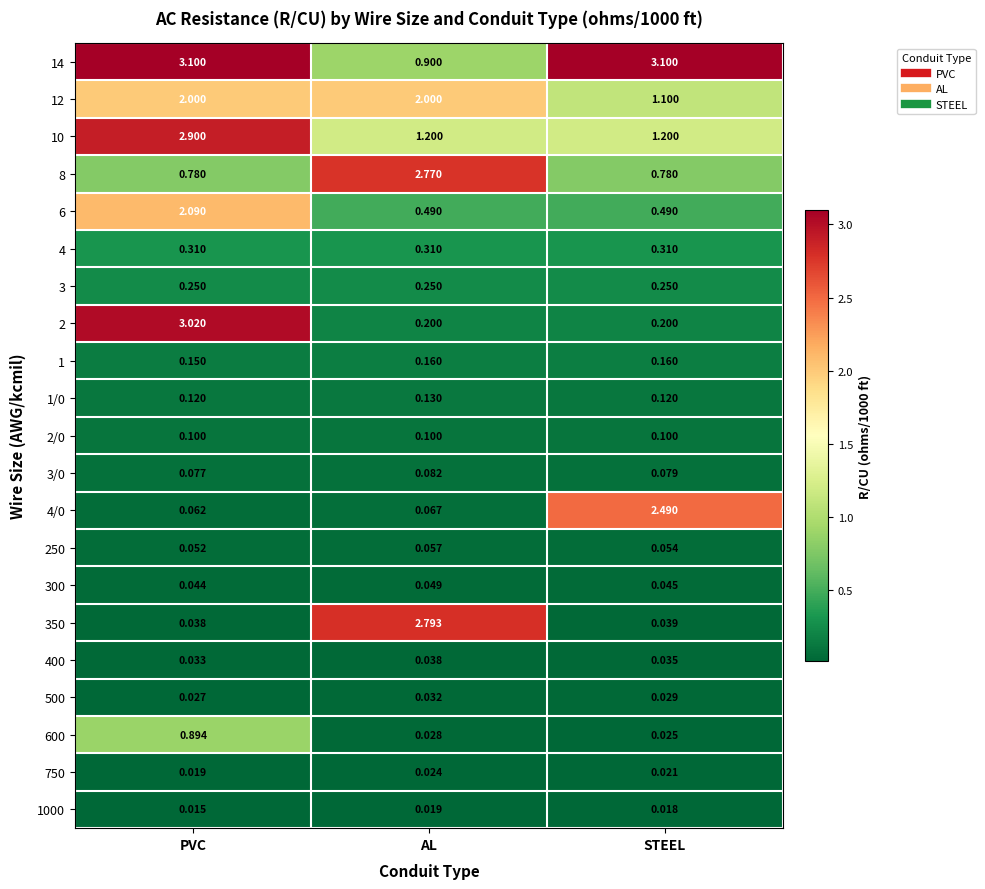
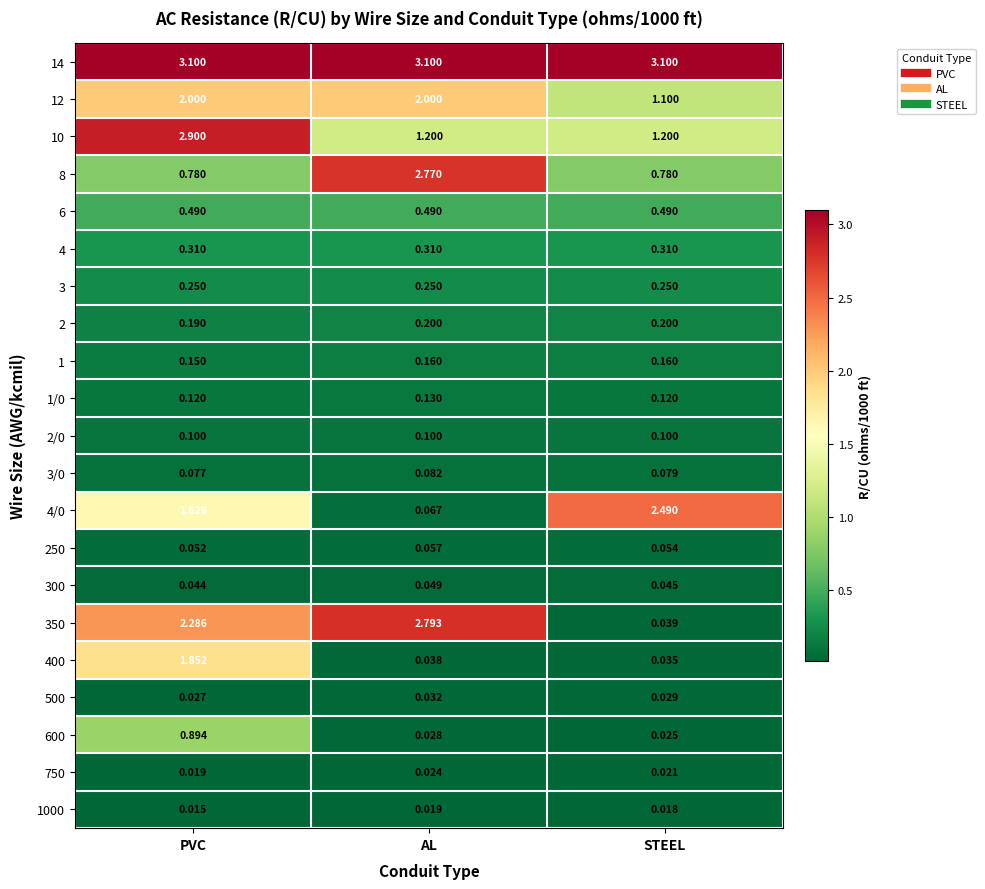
14, AL: 0.900 -> 3.100
6, PVC: 2.090 -> 0.490
2, PVC: 3.020 -> 0.190
4/0, PVC: 0.062 -> 1.629
350, PVC: 0.038 -> 2.286
400, PVC: 0.033 -> 1.852
